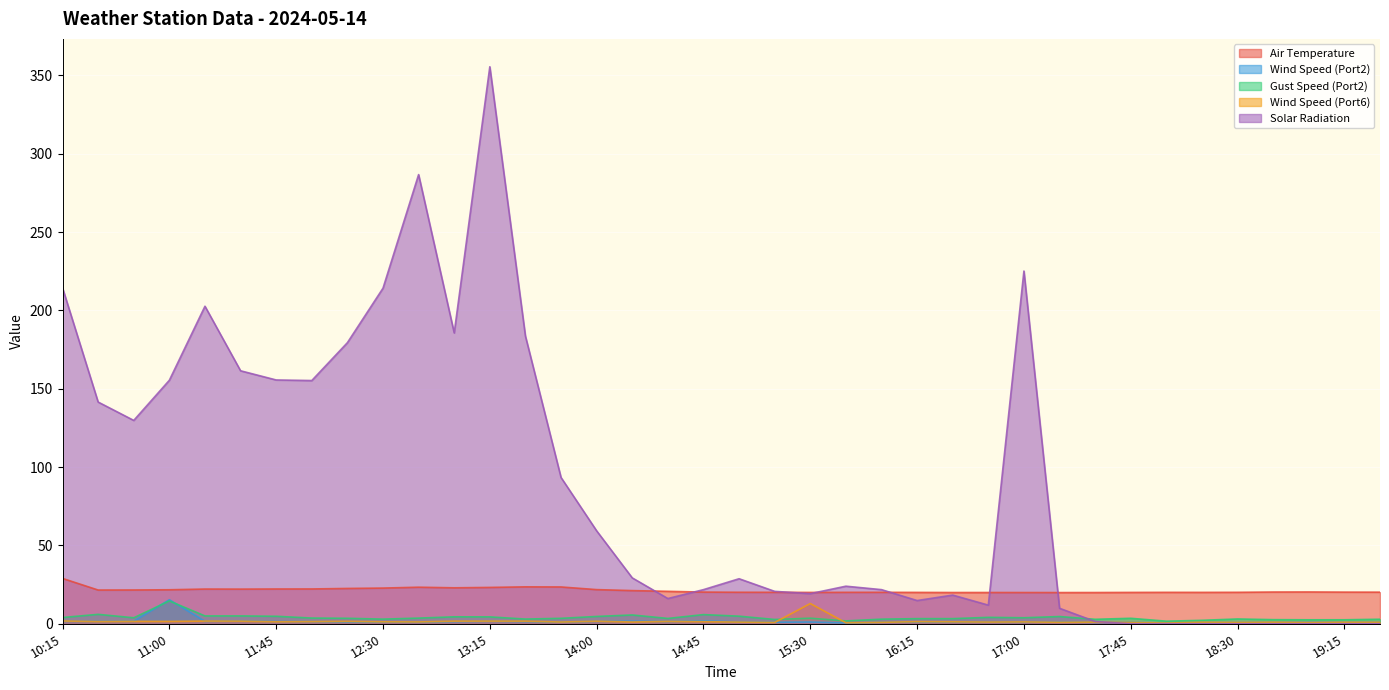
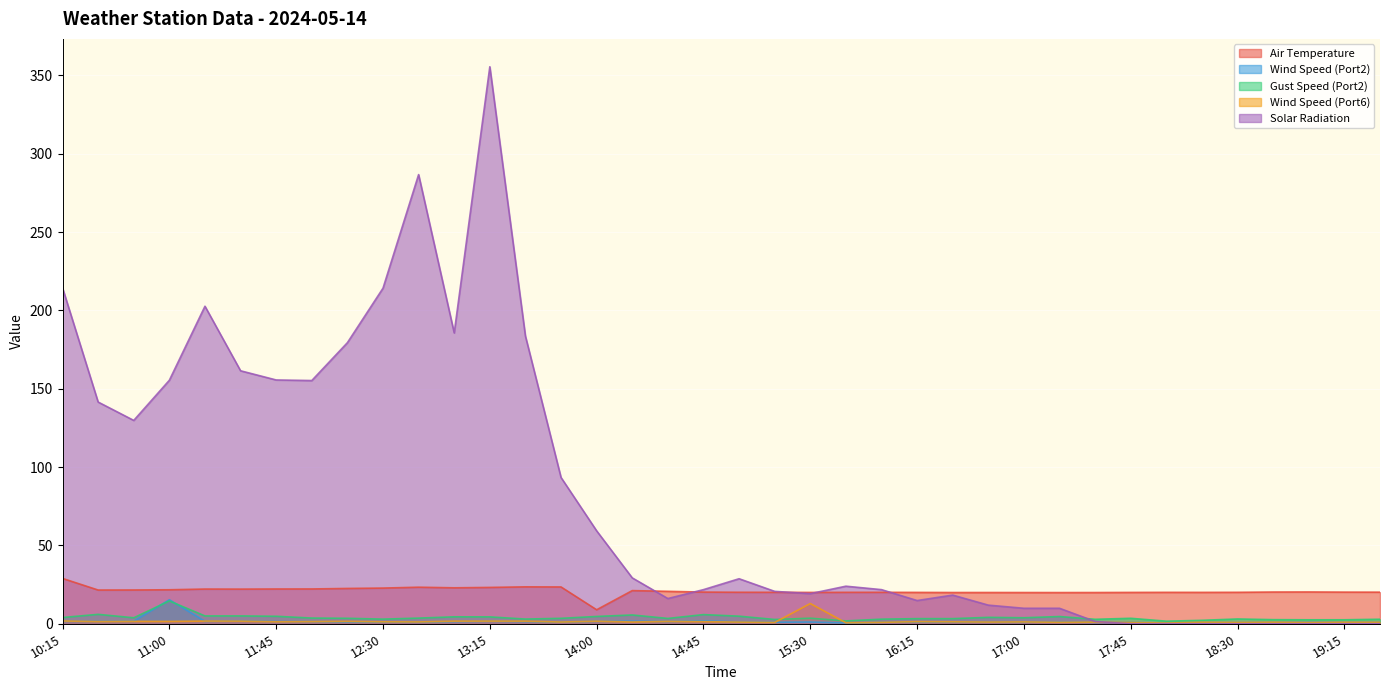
Air Temperature, 14:00: 22 -> 9
Solar Radiation, 17:00: 225 -> 10
